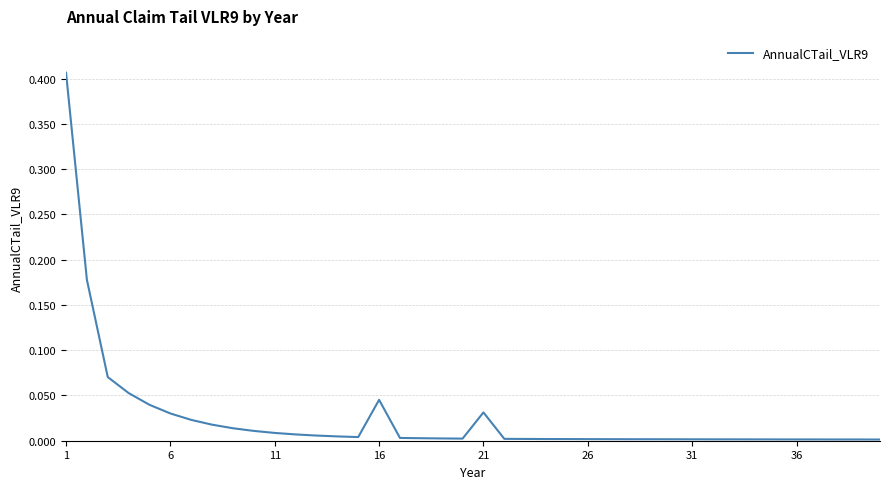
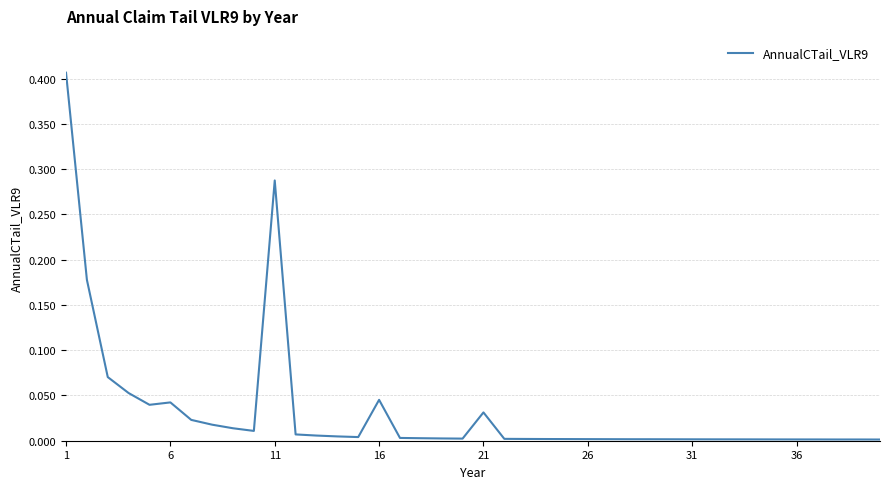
6: 0.03 -> 0.04
11: 0.01 -> 0.29
